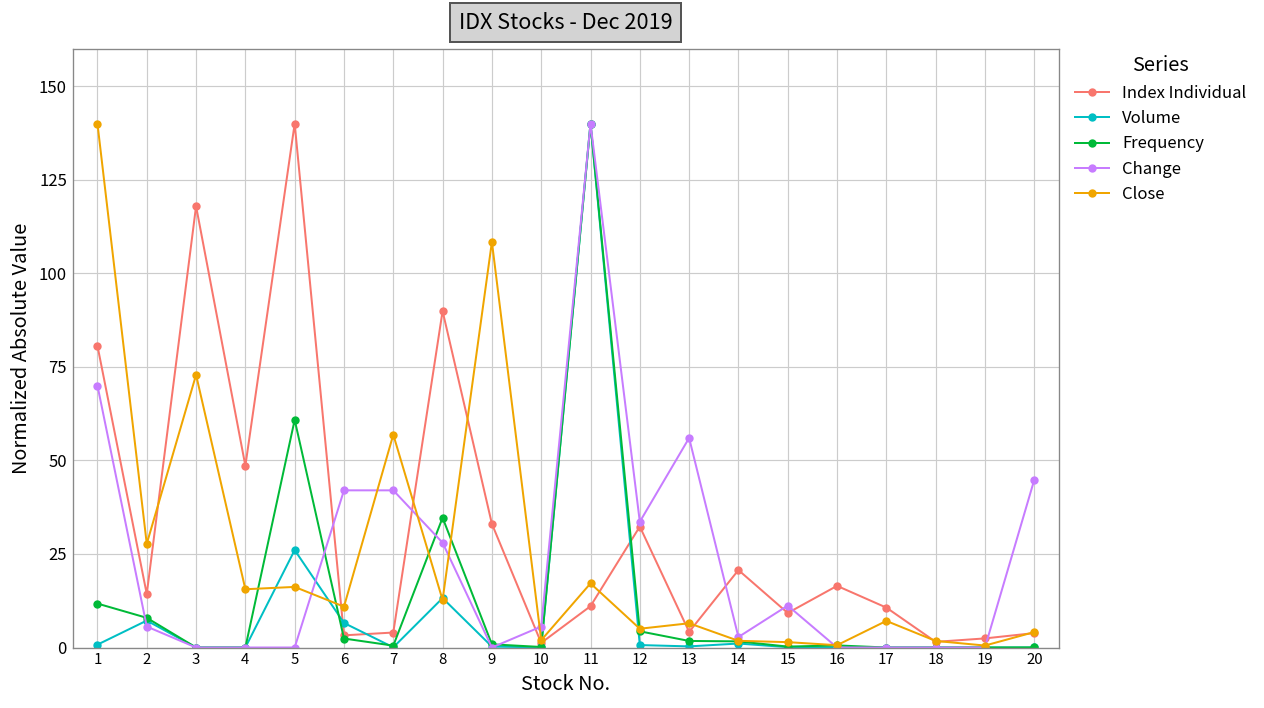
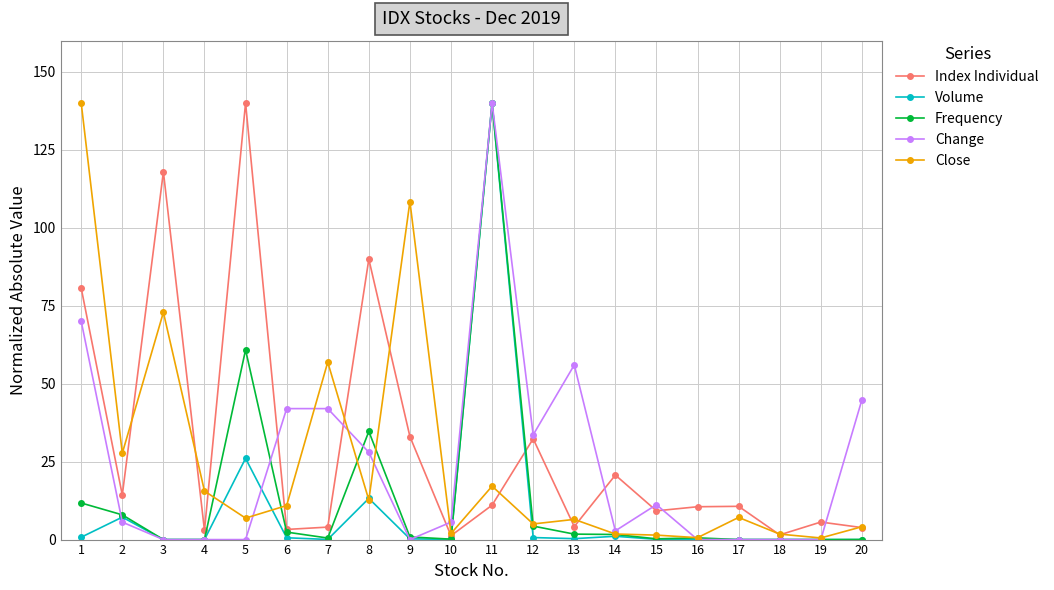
Index Individual, 4: 49 -> 3
Close, 5: 16 -> 7
Volume, 6: 7 -> 1
Index Individual, 16: 16 -> 11
Index Individual, 19: 2 -> 6
